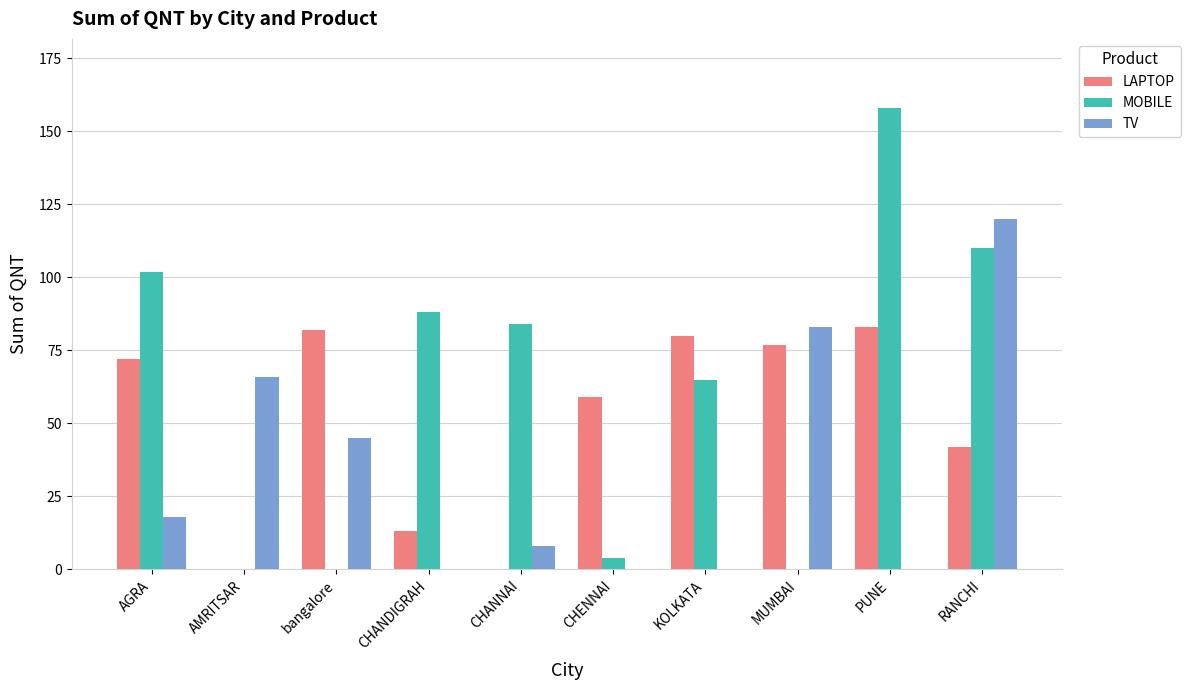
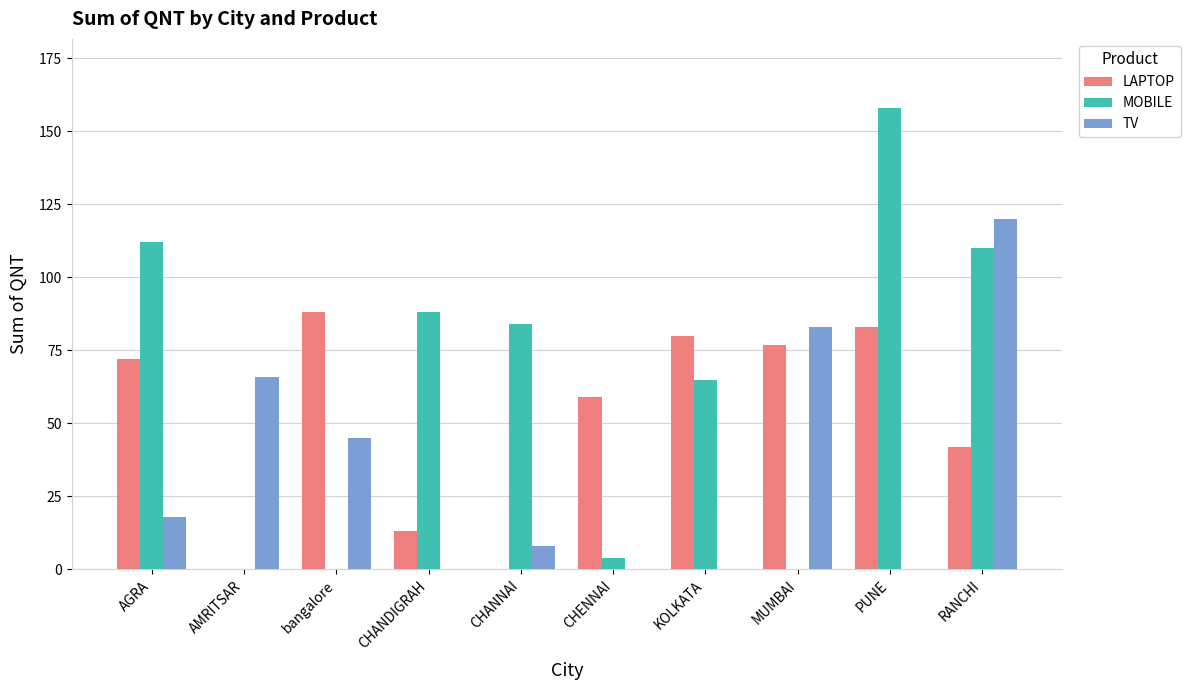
MOBILE, AGRA: 102 -> 112
LAPTOP, bangalore: 82 -> 88
